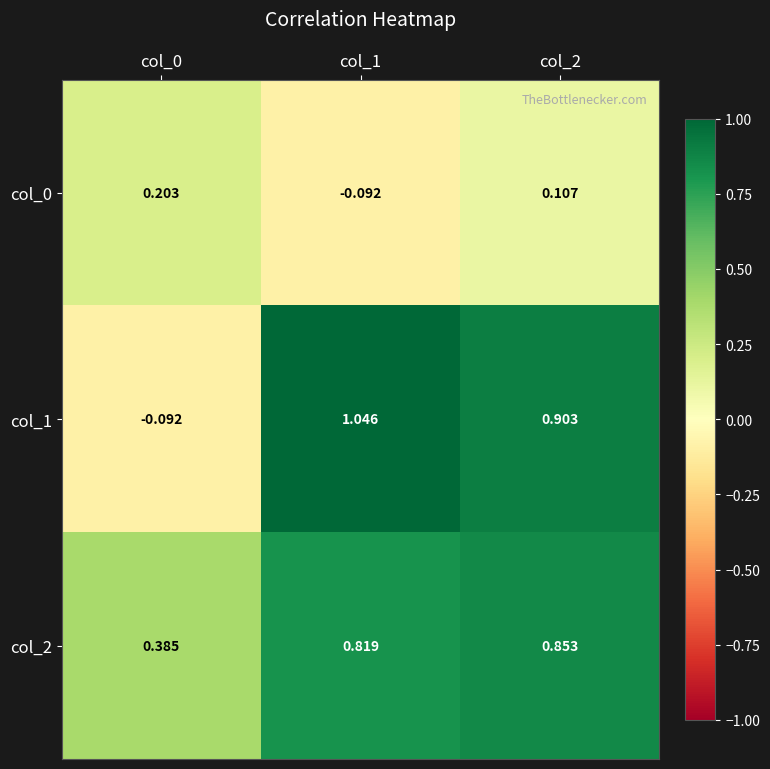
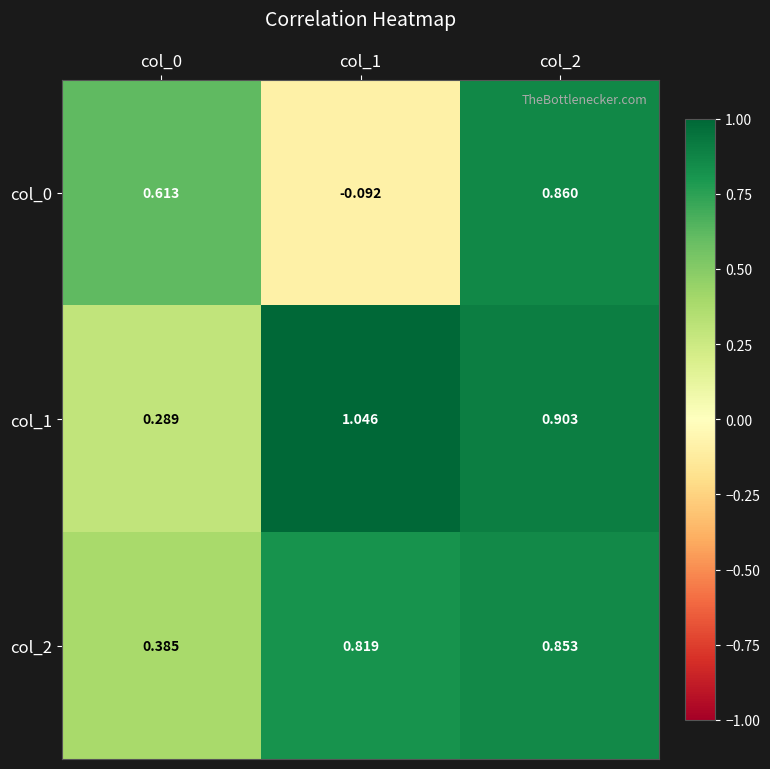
col_0, col_0: 0.203 -> 0.613
col_0, col_2: 0.107 -> 0.860
col_1, col_0: -0.092 -> 0.289
